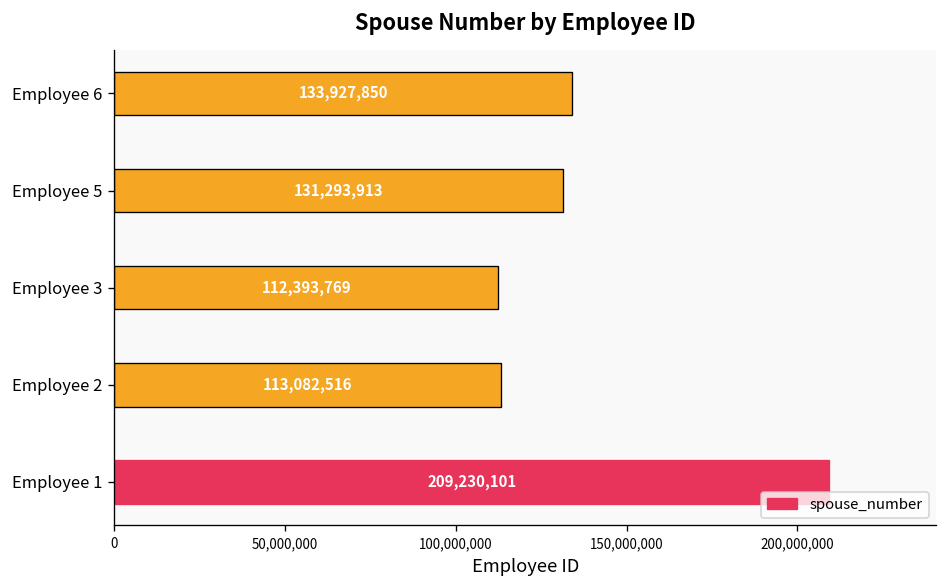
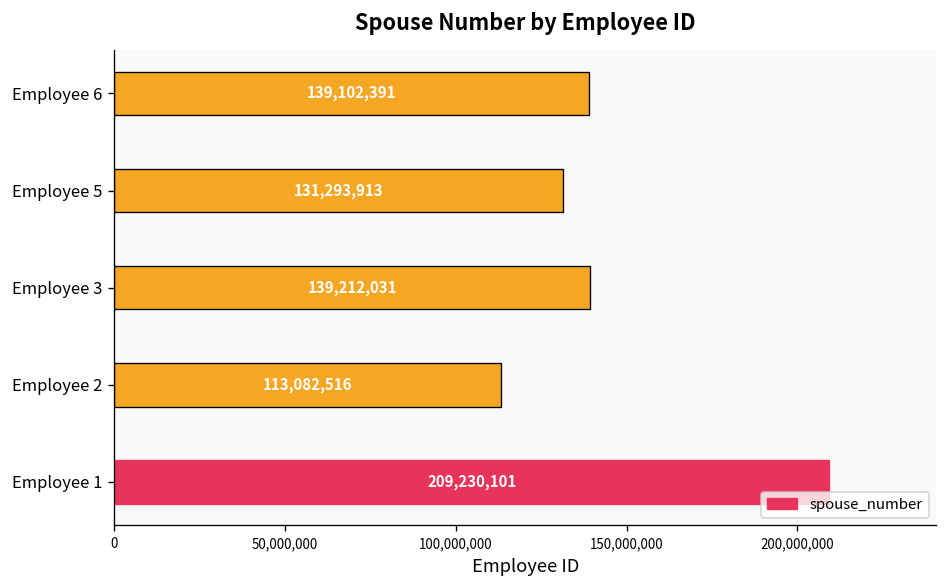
Employee 6: 133,927,850 -> 139,102,391
Employee 3: 112,393,769 -> 139,212,031
